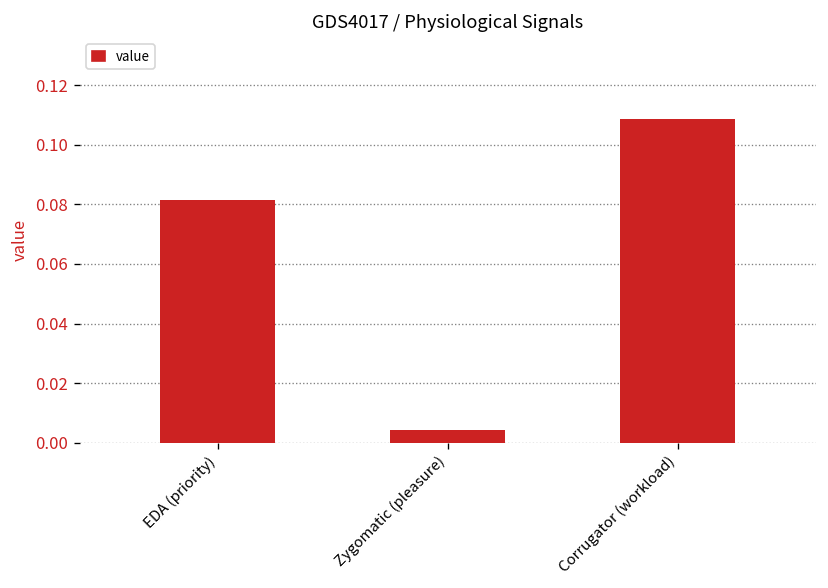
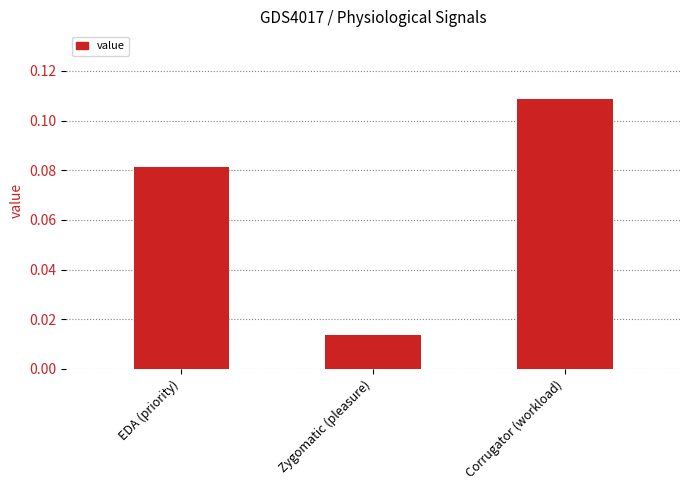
Zygomatic (pleasure): 0.004 -> 0.014
